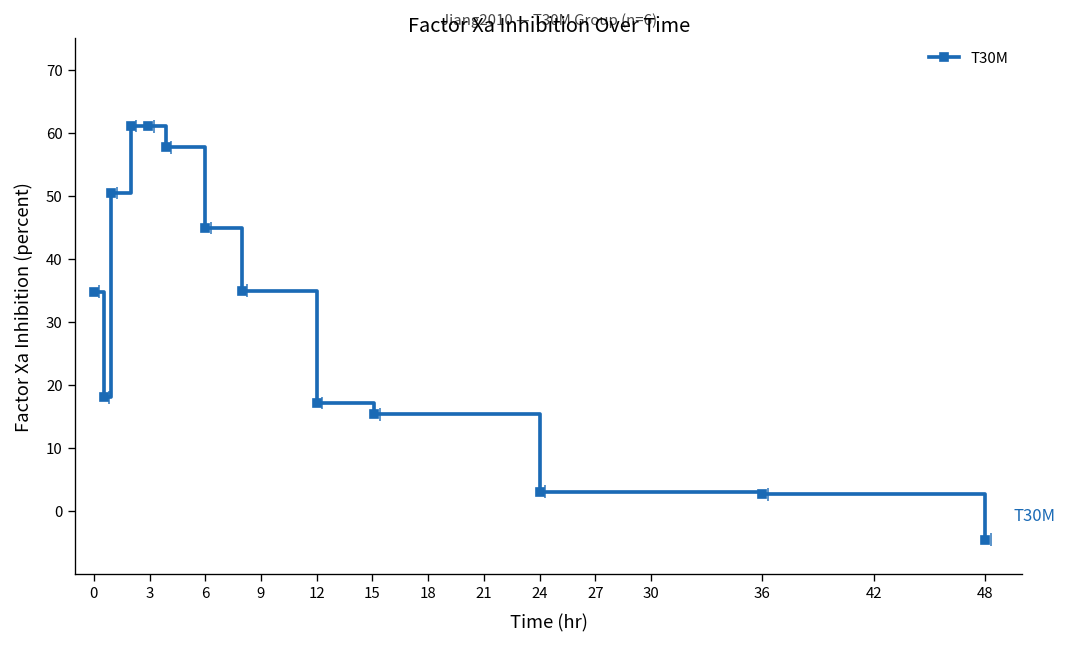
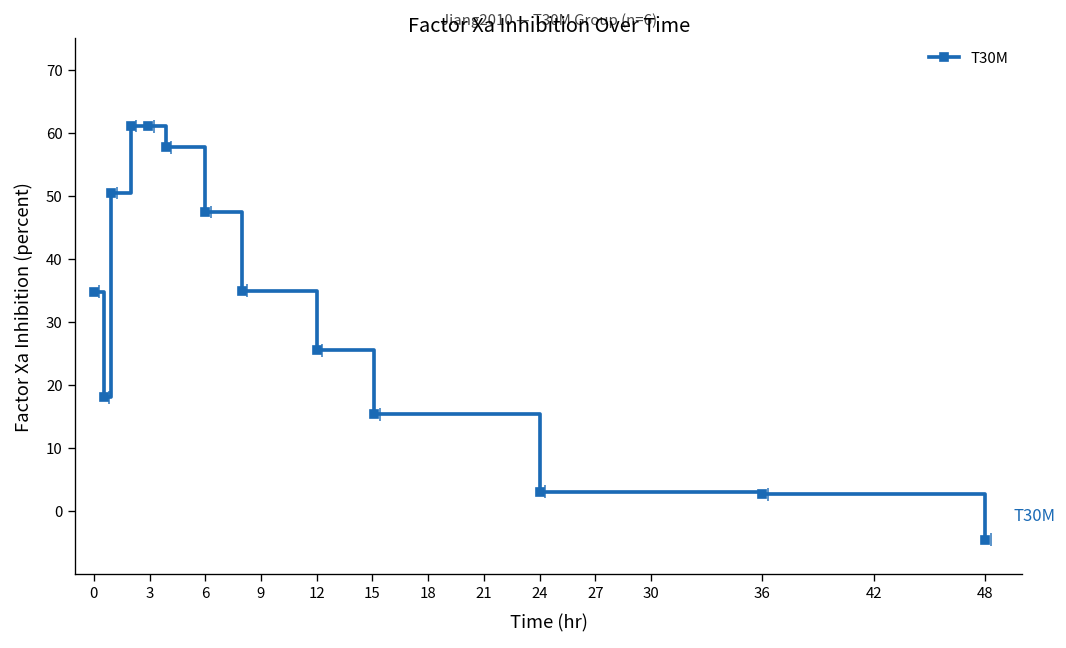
6: 45 -> 47
12: 17 -> 25
